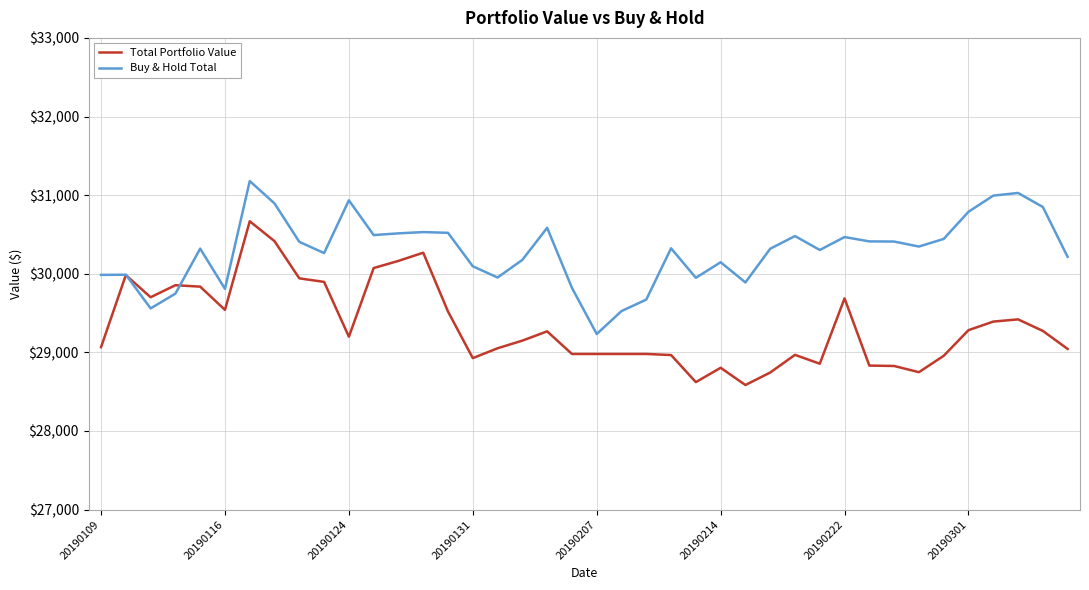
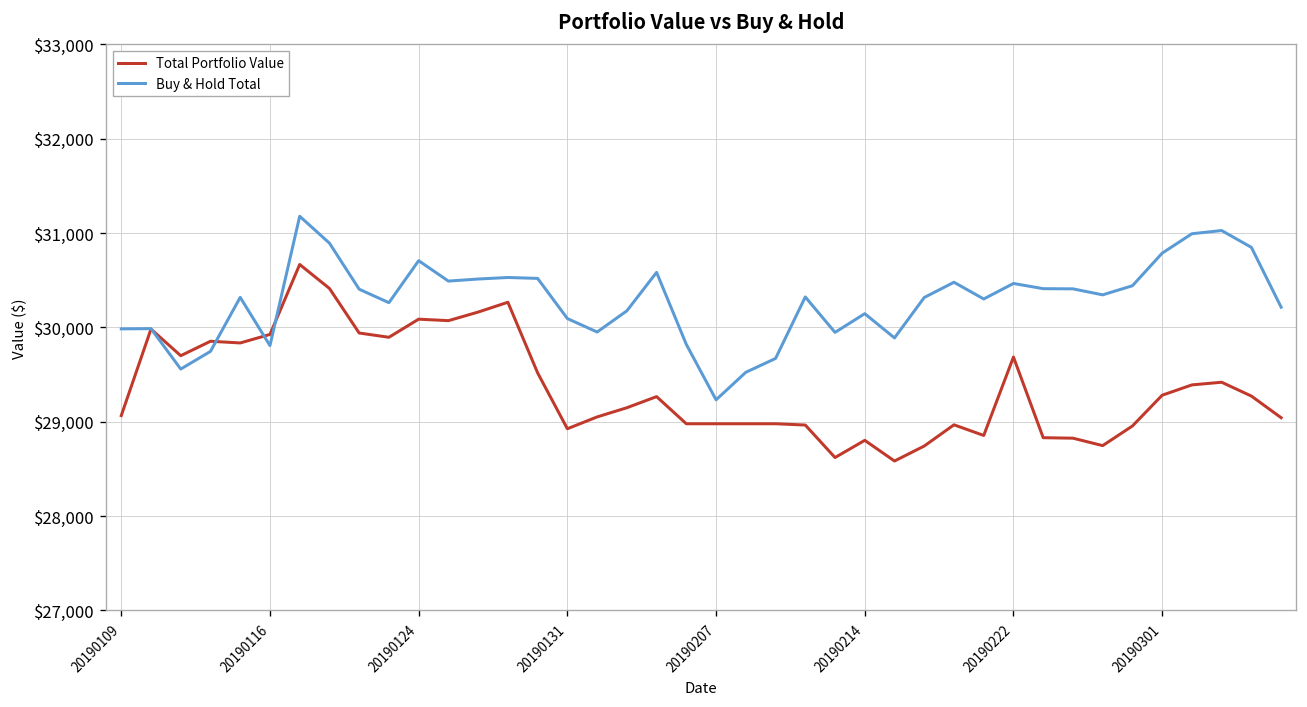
Total Portfolio Value, 20190116: $29,500 -> $29,900
Total Portfolio Value, 20190124: $29,200 -> $30,100
Buy & Hold Total, 20190124: $30,900 -> $30,700
